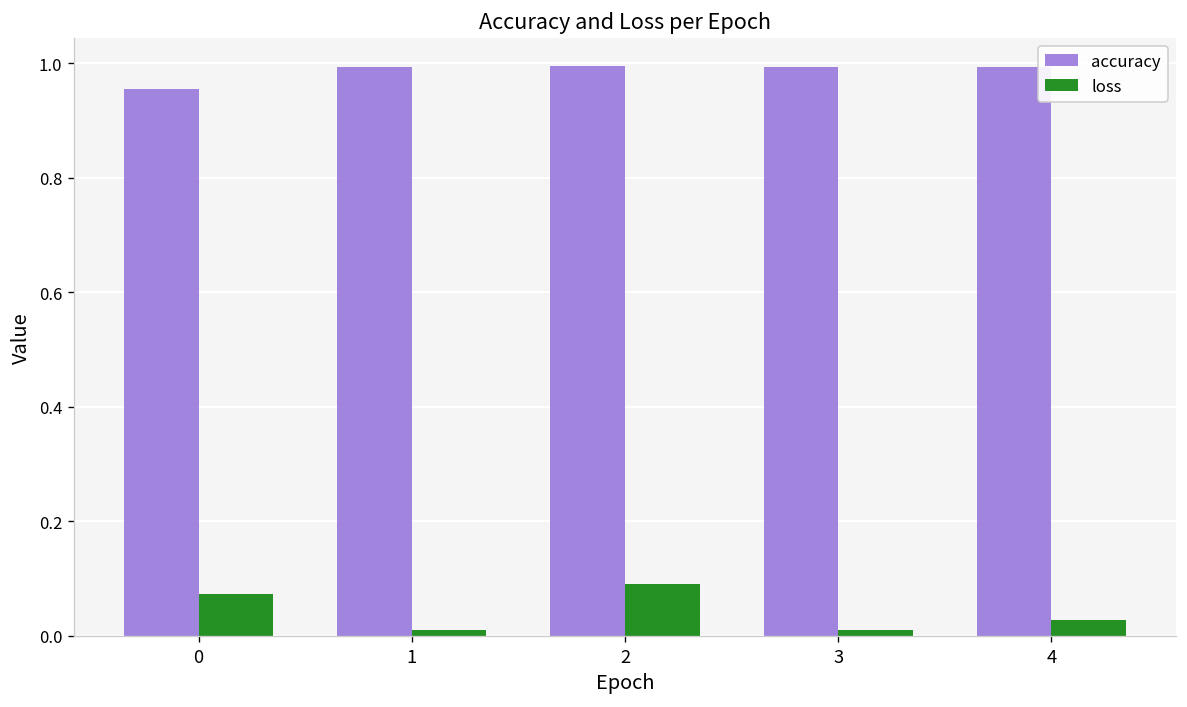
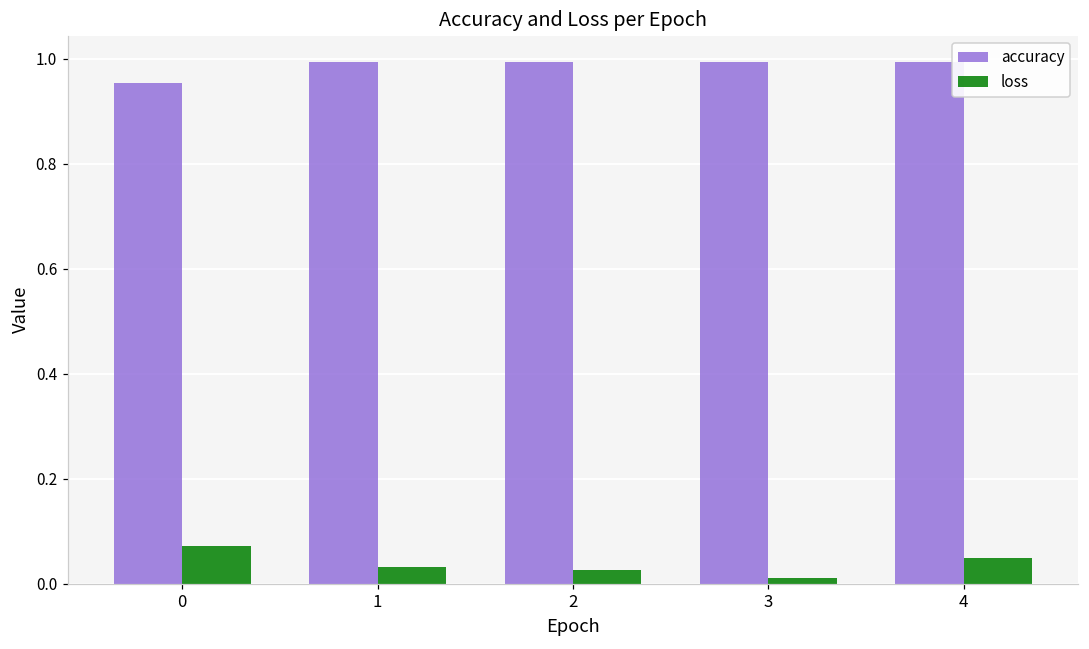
loss, 1: 0.01 -> 0.03
loss, 2: 0.09 -> 0.03
loss, 4: 0.03 -> 0.05
